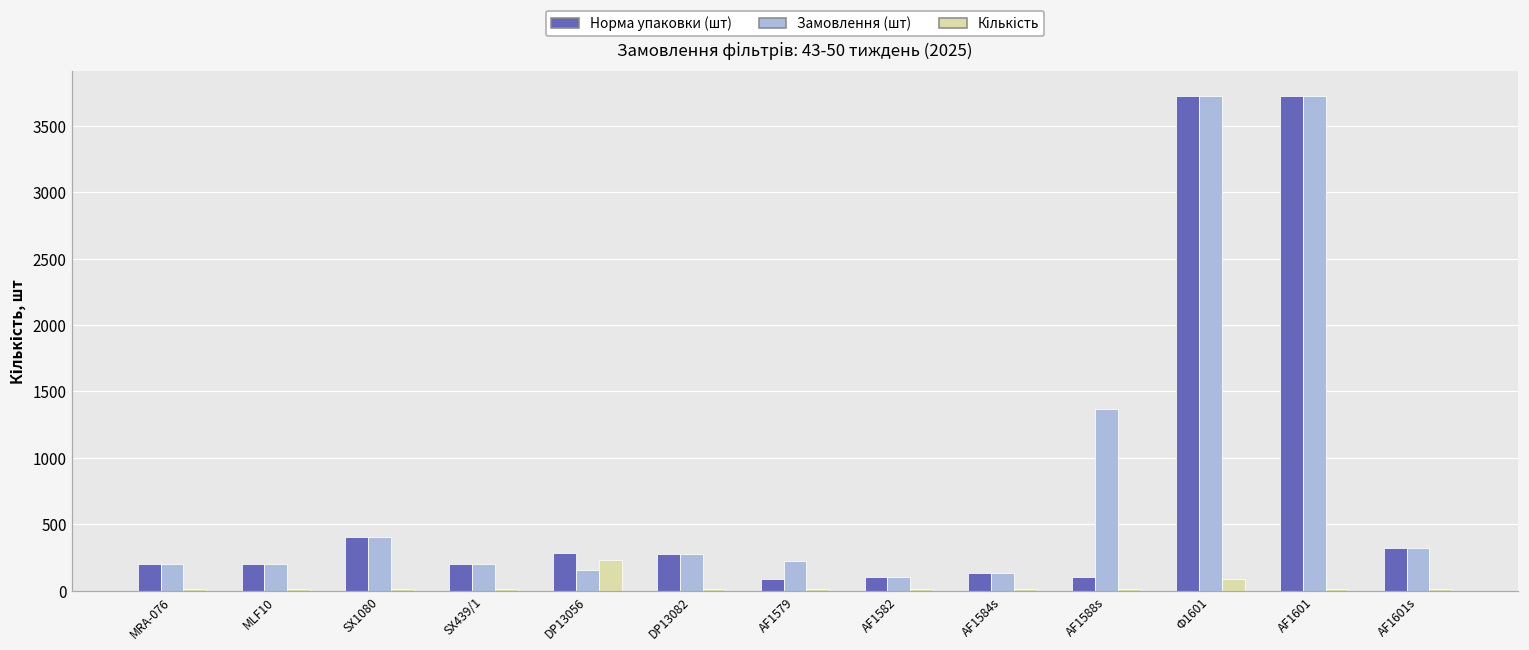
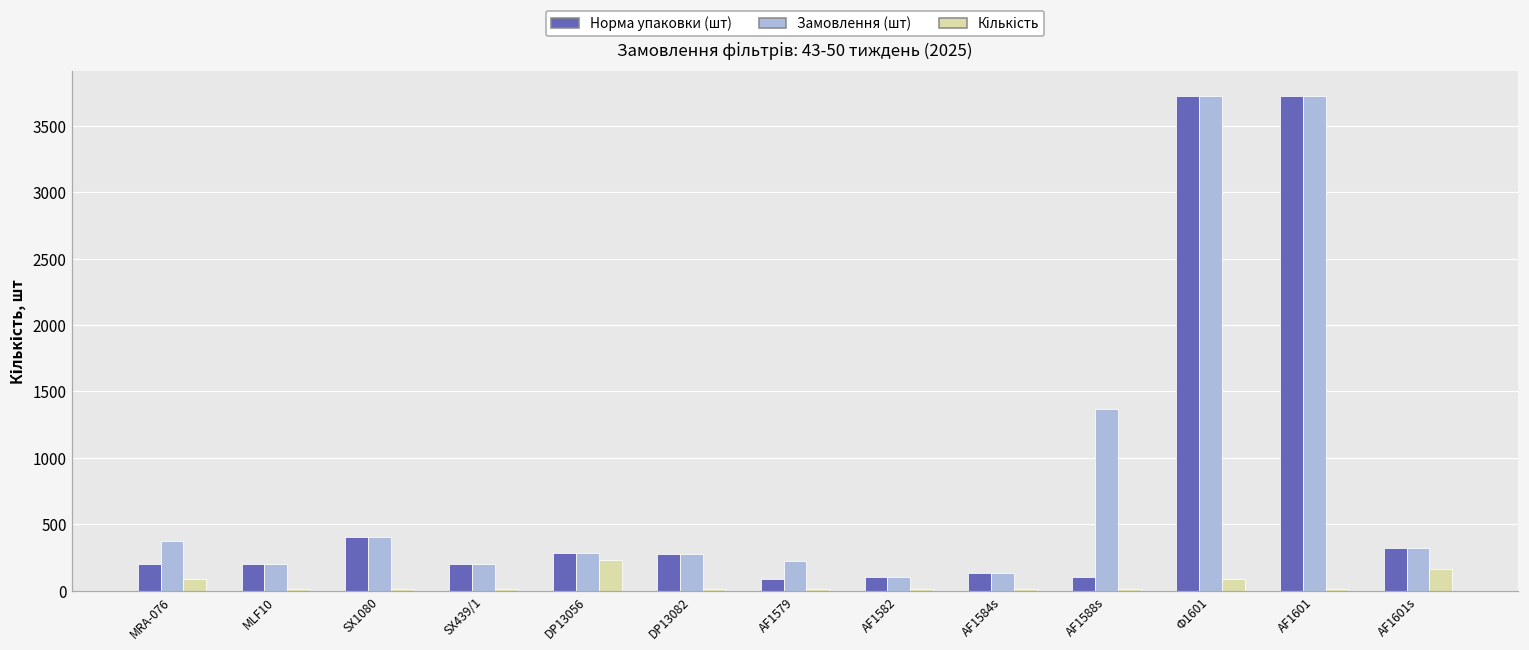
Замовлення (шт), MRA-076: 200 -> 370
Кількість, MRA-076: 10 -> 90
Замовлення (шт), DP13056: 160 -> 290
Кількість, AF1601s: 10 -> 170
